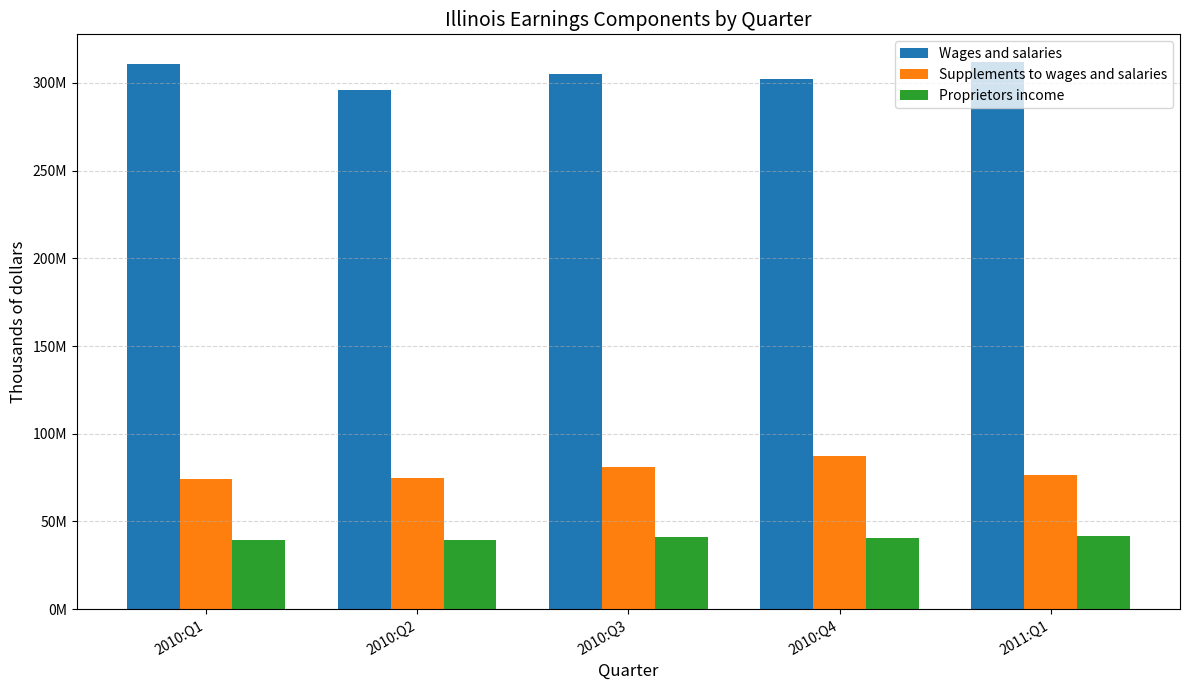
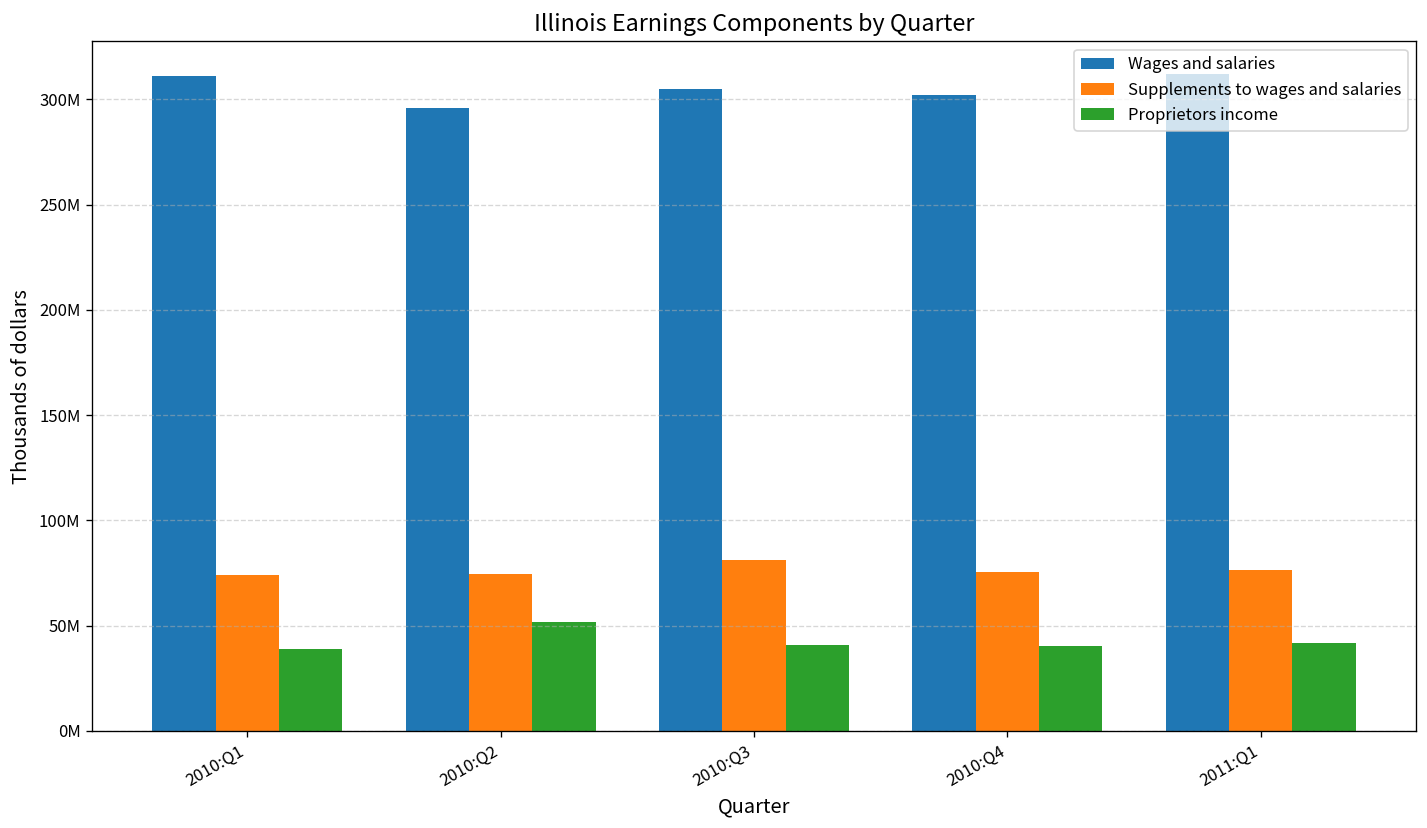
Proprietors income, 2010:Q2: 40000000 -> 52000000
Supplements to wages and salaries, 2010:Q4: 87000000 -> 75000000
